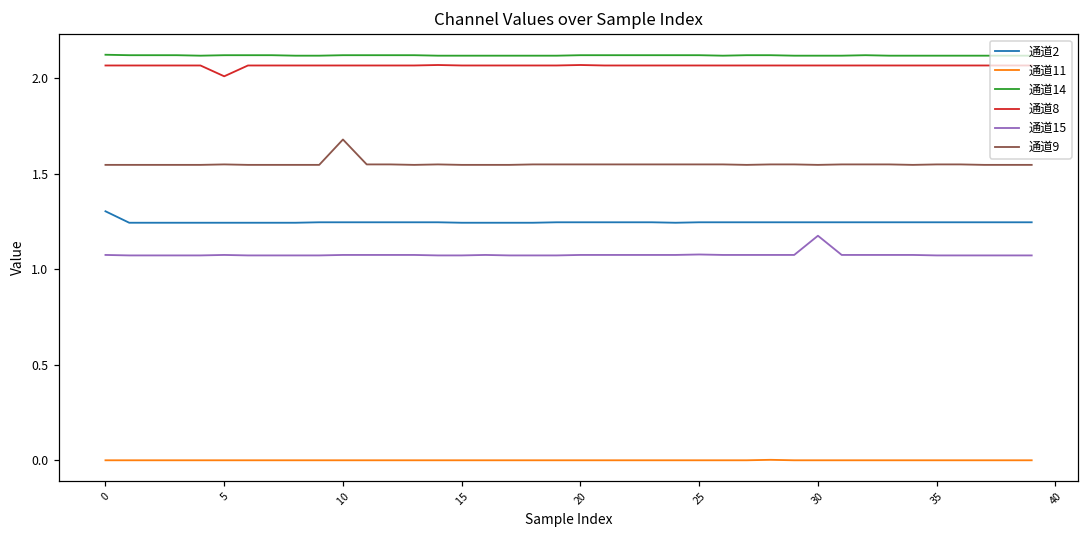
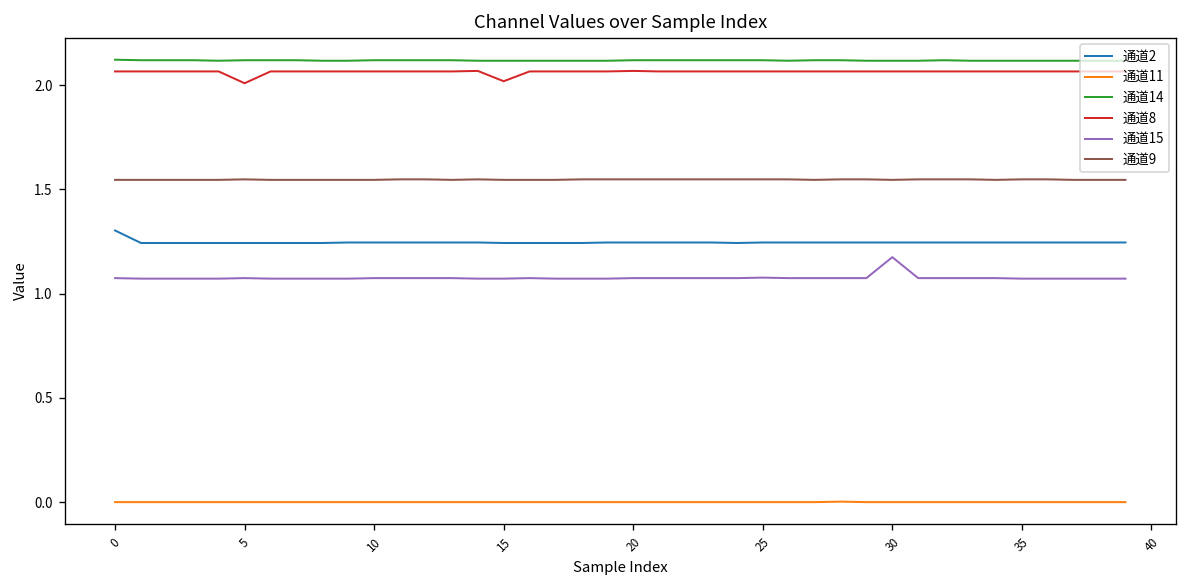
通道9, 10: 1.68 -> 1.55
通道8, 15: 2.07 -> 2.02
